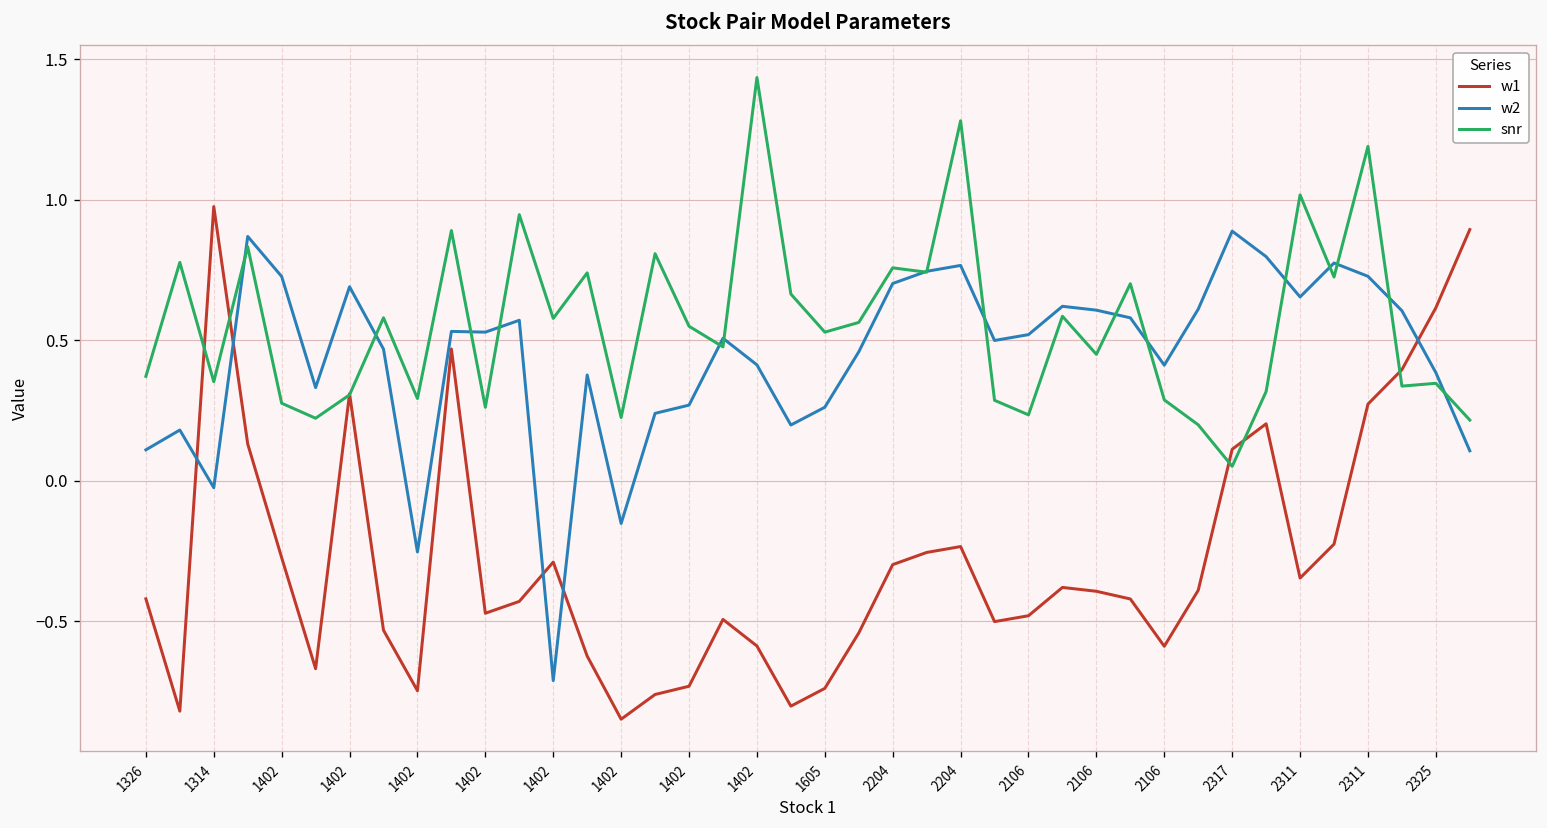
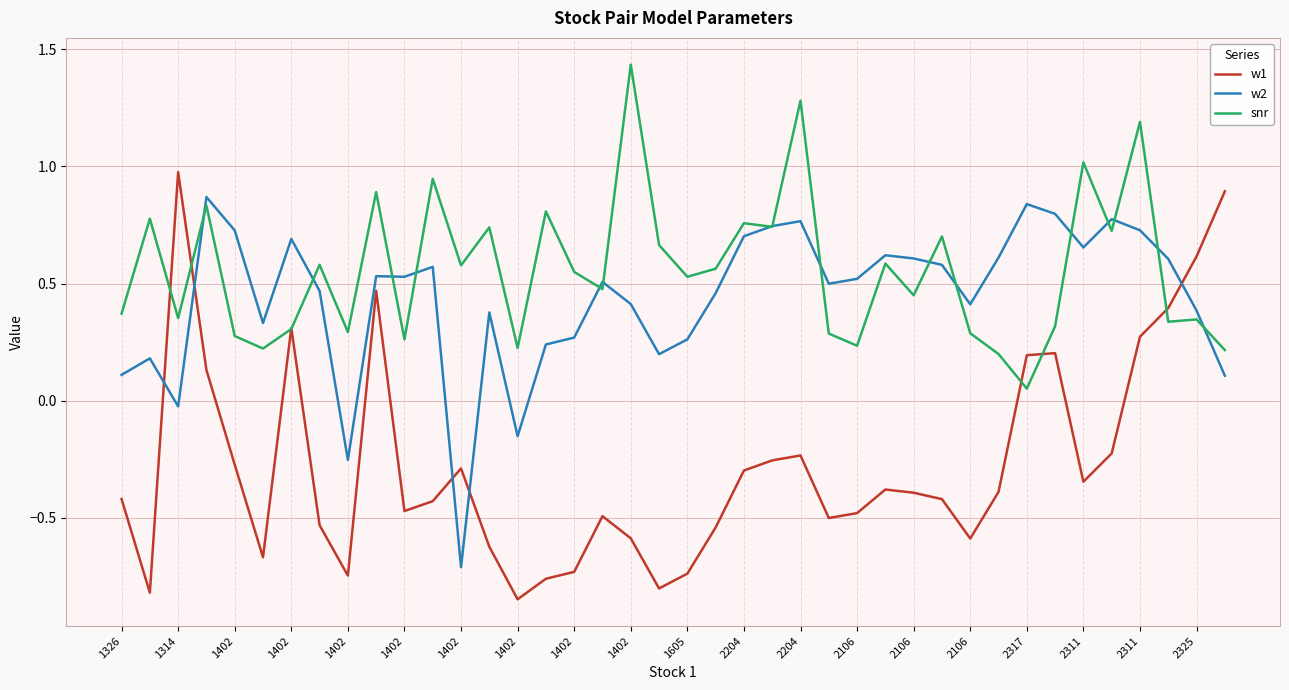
w1, 2317: 0.11 -> 0.19
w2, 2317: 0.89 -> 0.84
